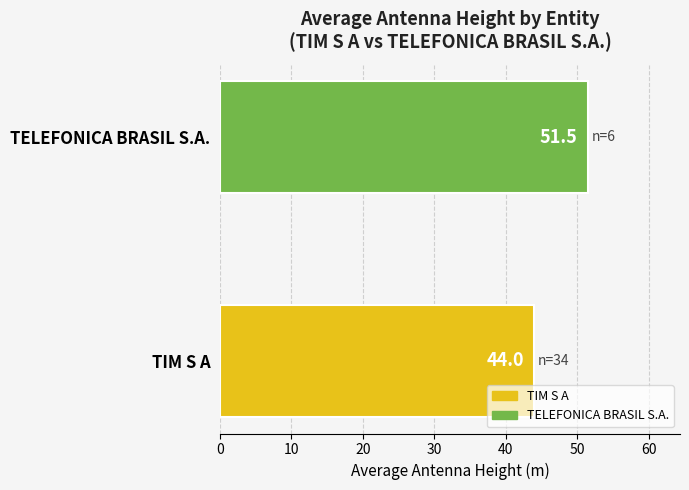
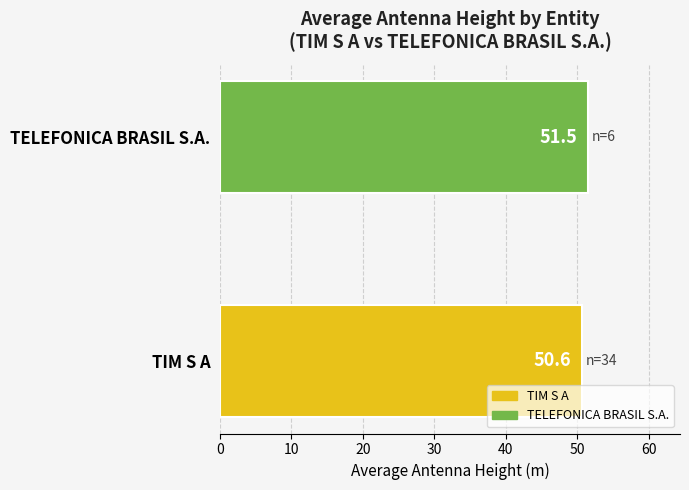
TIM S A: 44.0 -> 50.6
